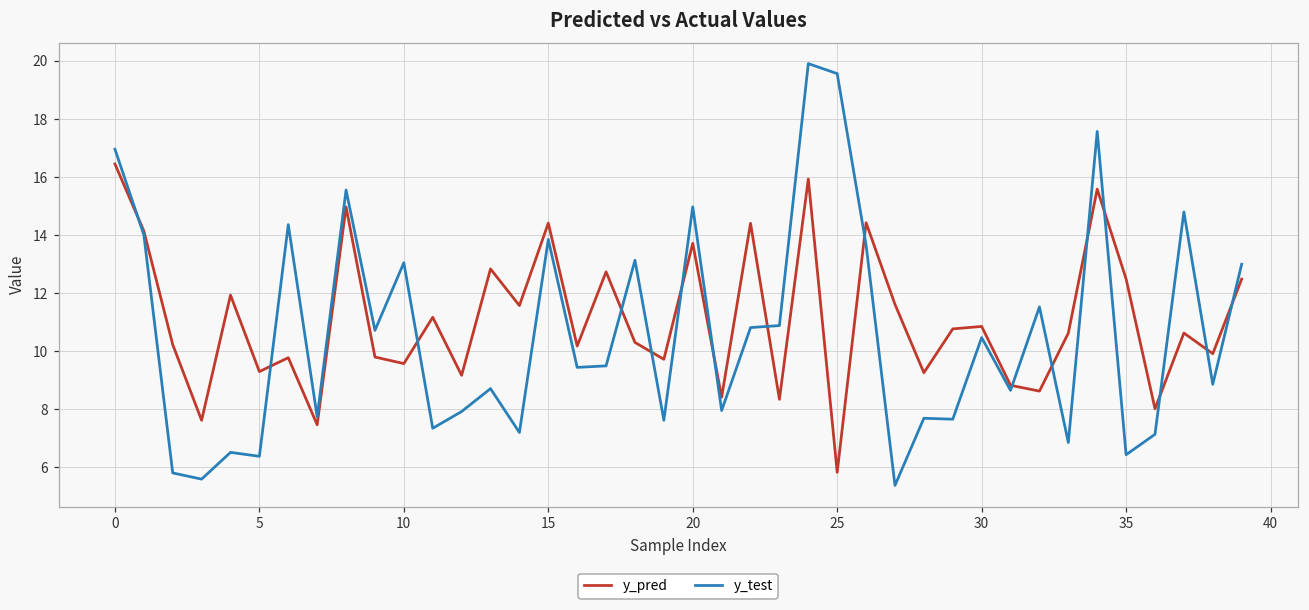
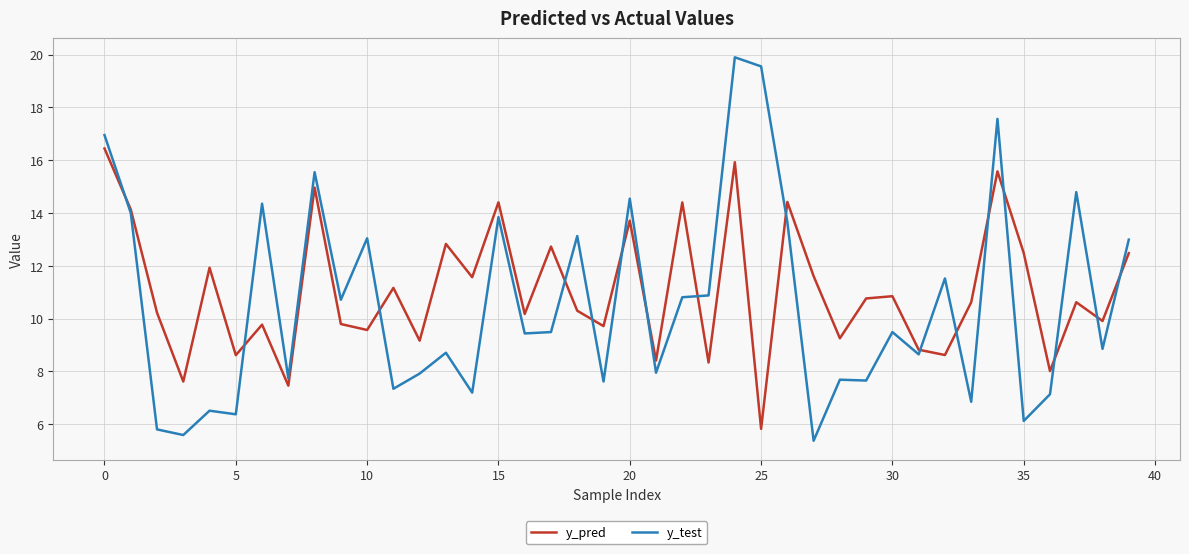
y_pred, 5: 9.3 -> 8.6
y_test, 20: 15.0 -> 14.5
y_test, 30: 10.5 -> 9.5
y_test, 35: 6.4 -> 6.1
